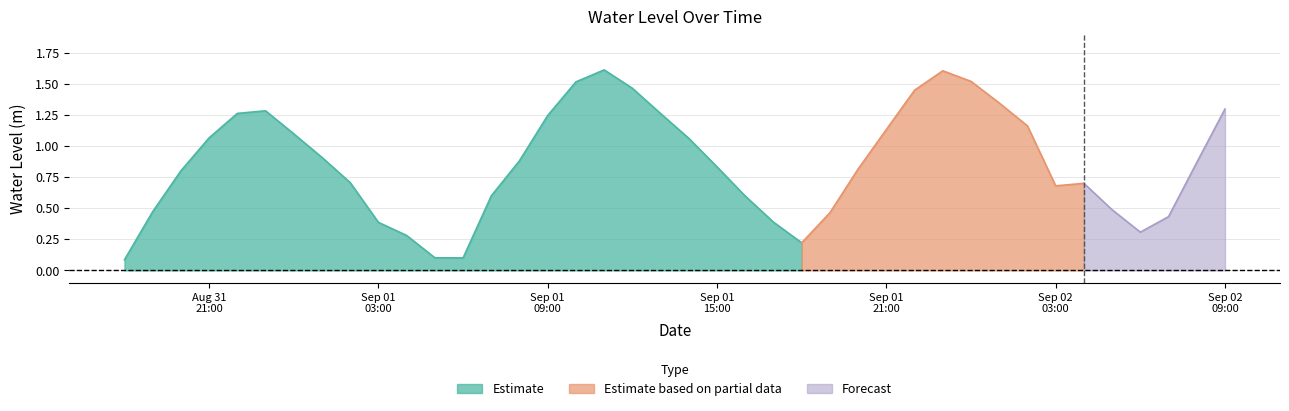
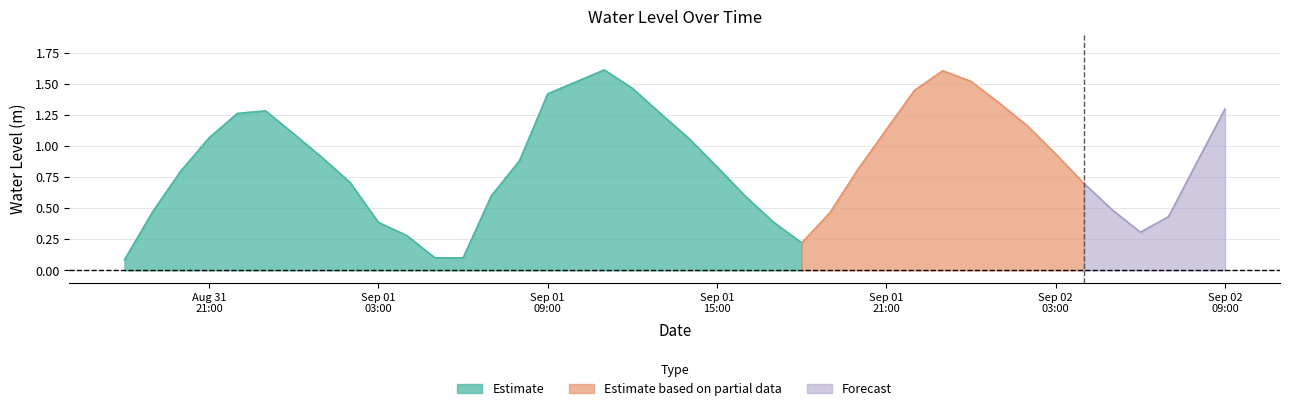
Estimate, Sep 01 09:00: 1.24 -> 1.42
Estimate based on partial data, Sep 02 03:00: 0.68 -> 0.94
